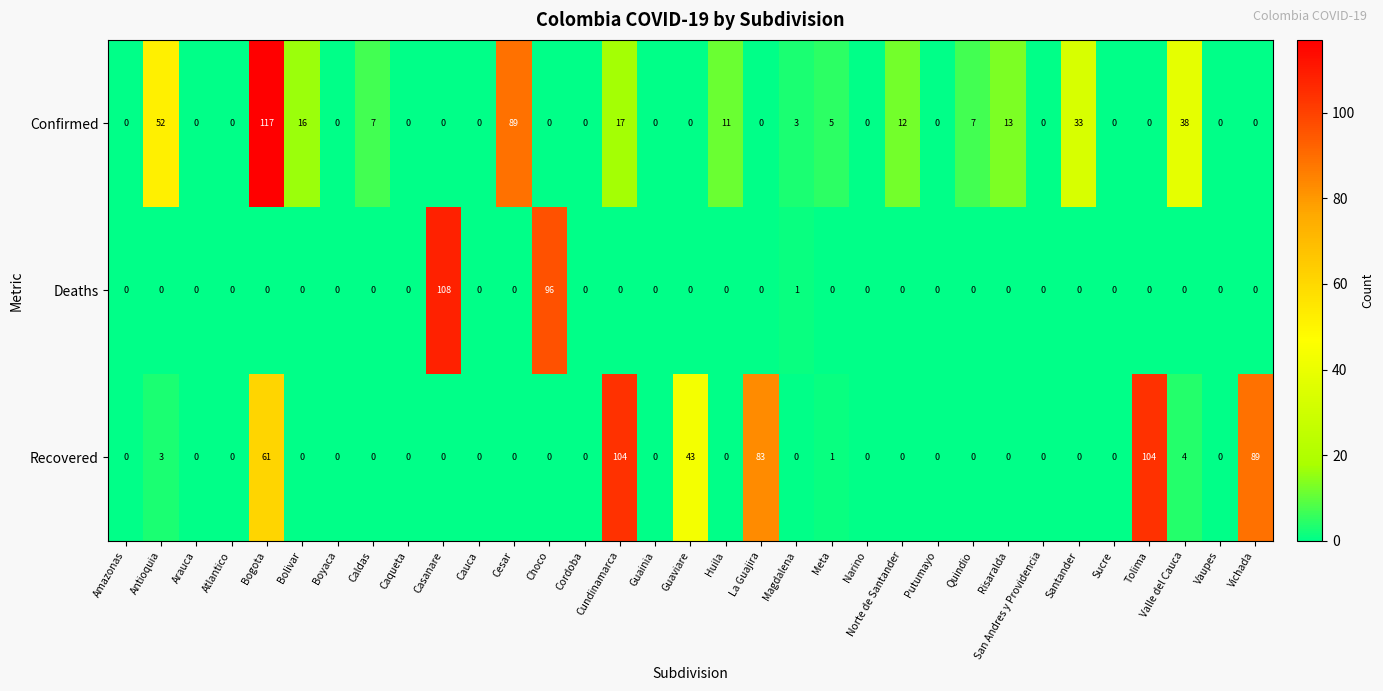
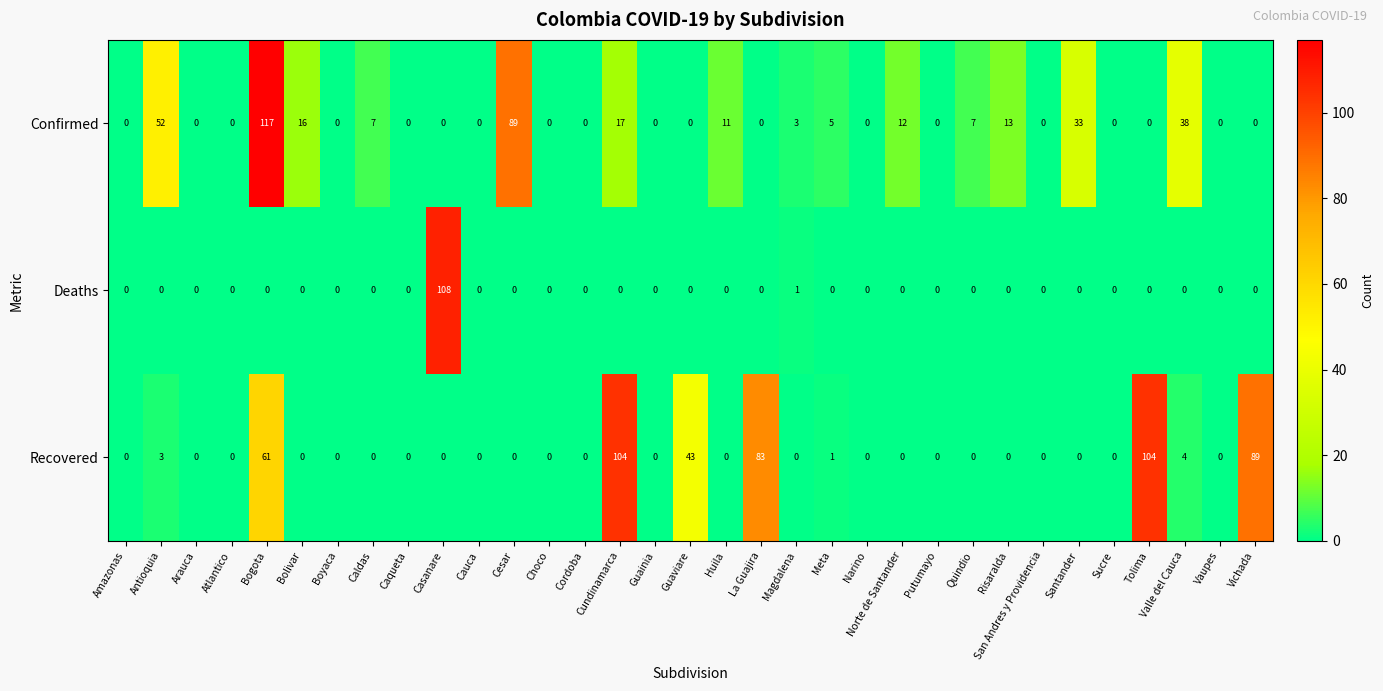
Deaths, Choco: 96 -> 0
